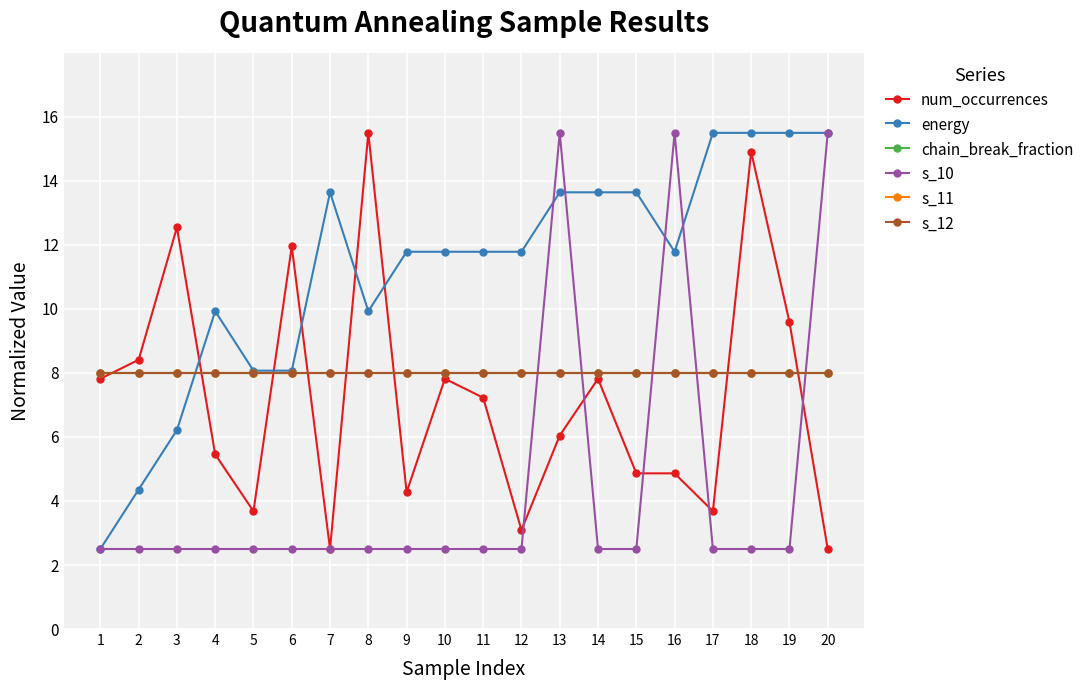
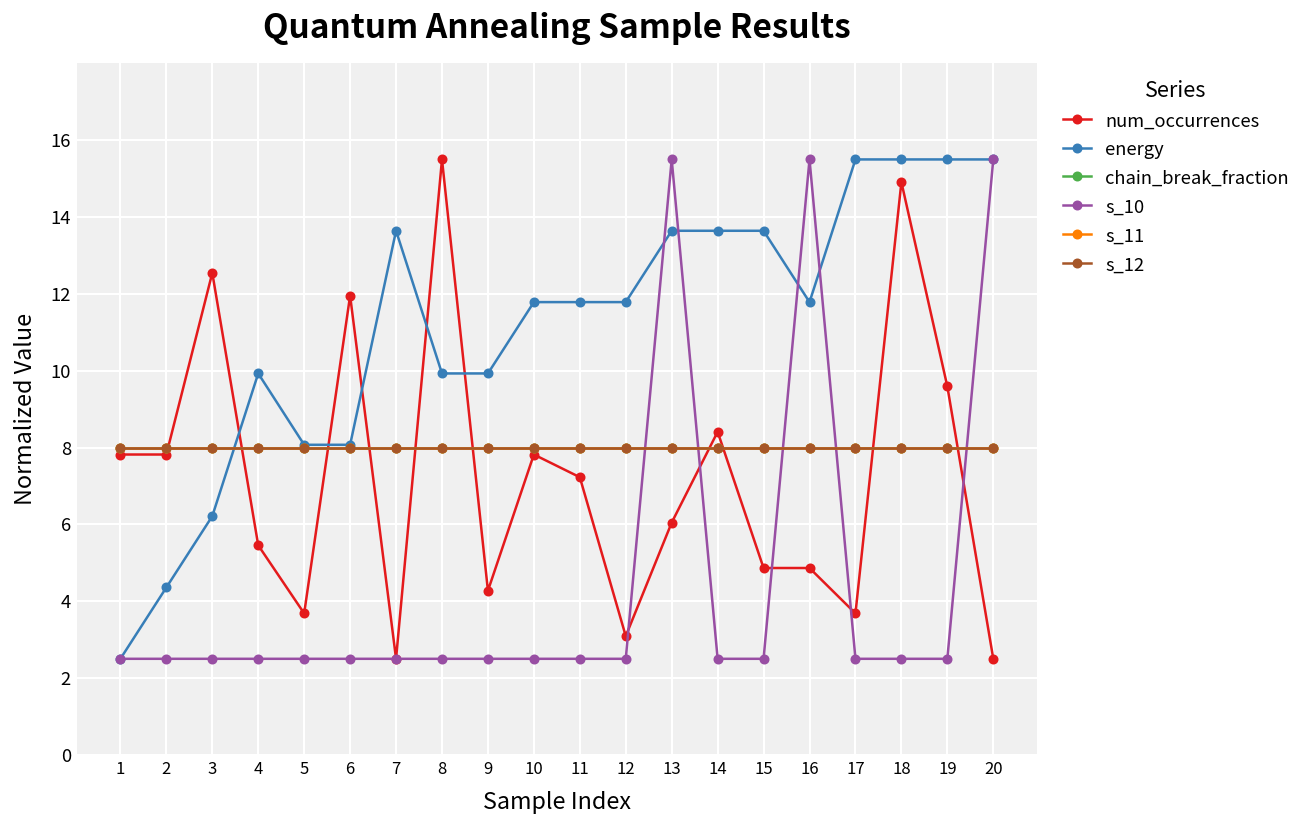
num_occurrences, 2: 8.4 -> 7.8
energy, 9: 11.8 -> 9.9
num_occurrences, 14: 7.8 -> 8.4
